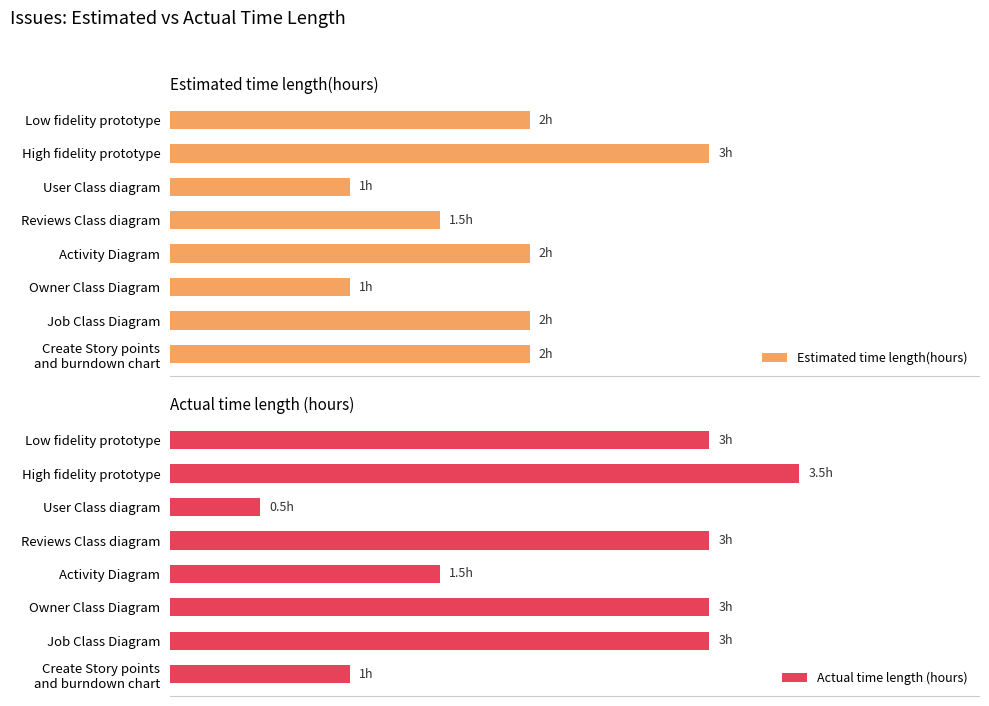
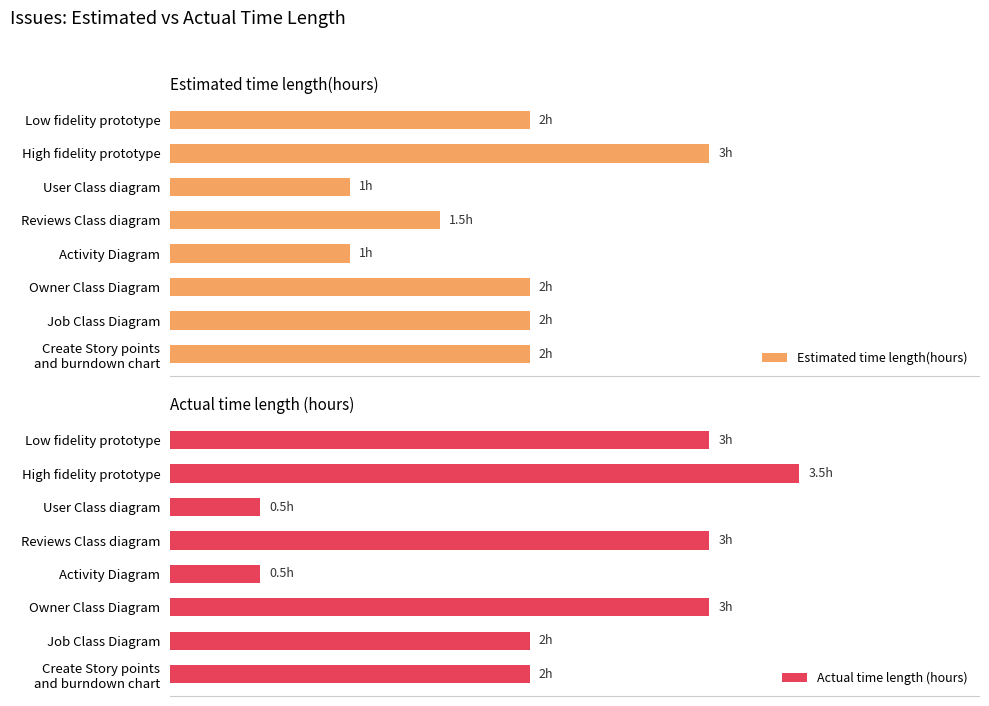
Estimated time length(hours), Activity Diagram: 2h -> 1h
Estimated time length(hours), Owner Class Diagram: 1h -> 2h
Actual time length (hours), Activity Diagram: 1.5h -> 0.5h
Actual time length (hours), Job Class Diagram: 3h -> 2h
Actual time length (hours), Create Story points and burndown chart: 1h -> 2h
